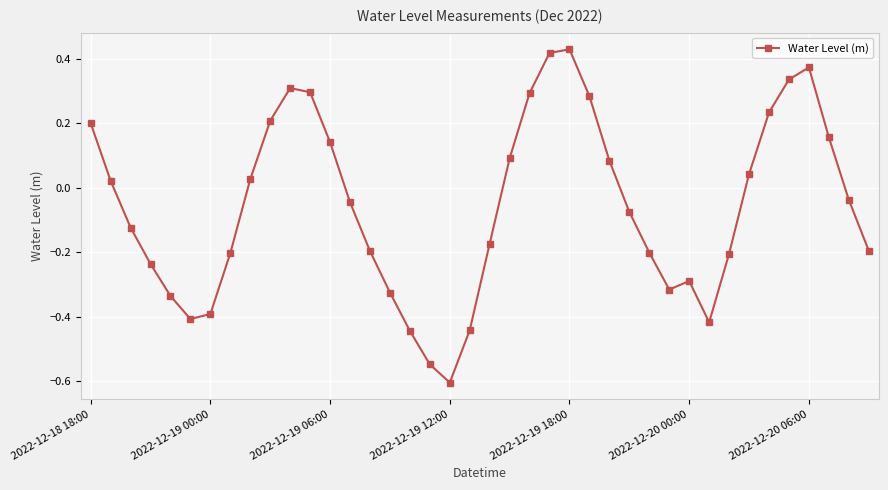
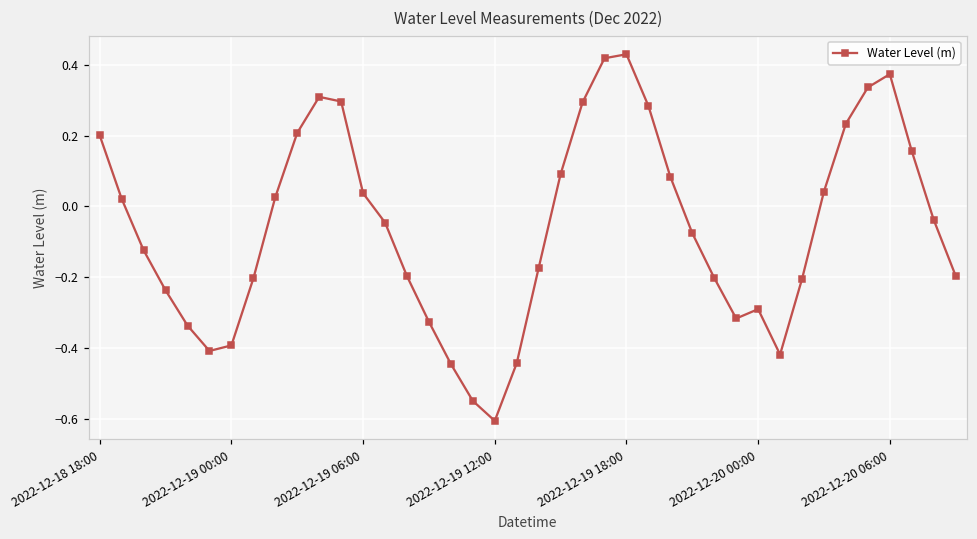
2022-12-19 06:00: 0.14 -> 0.04
